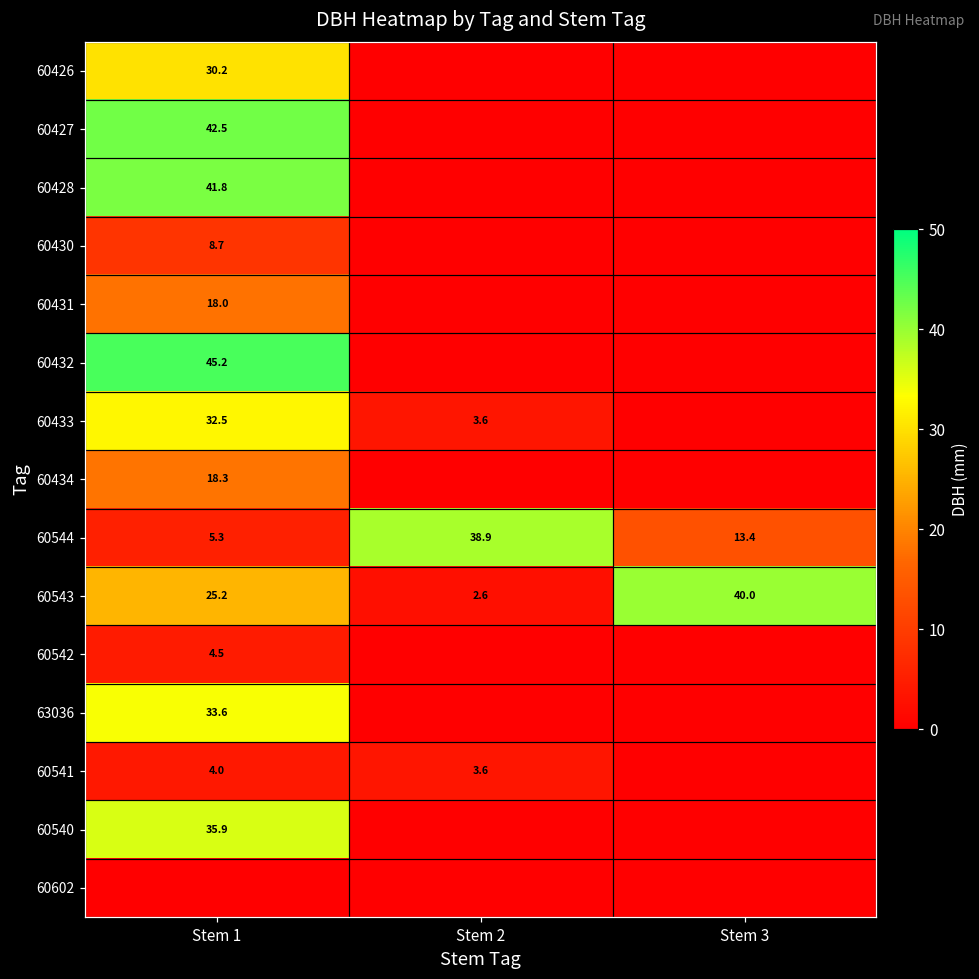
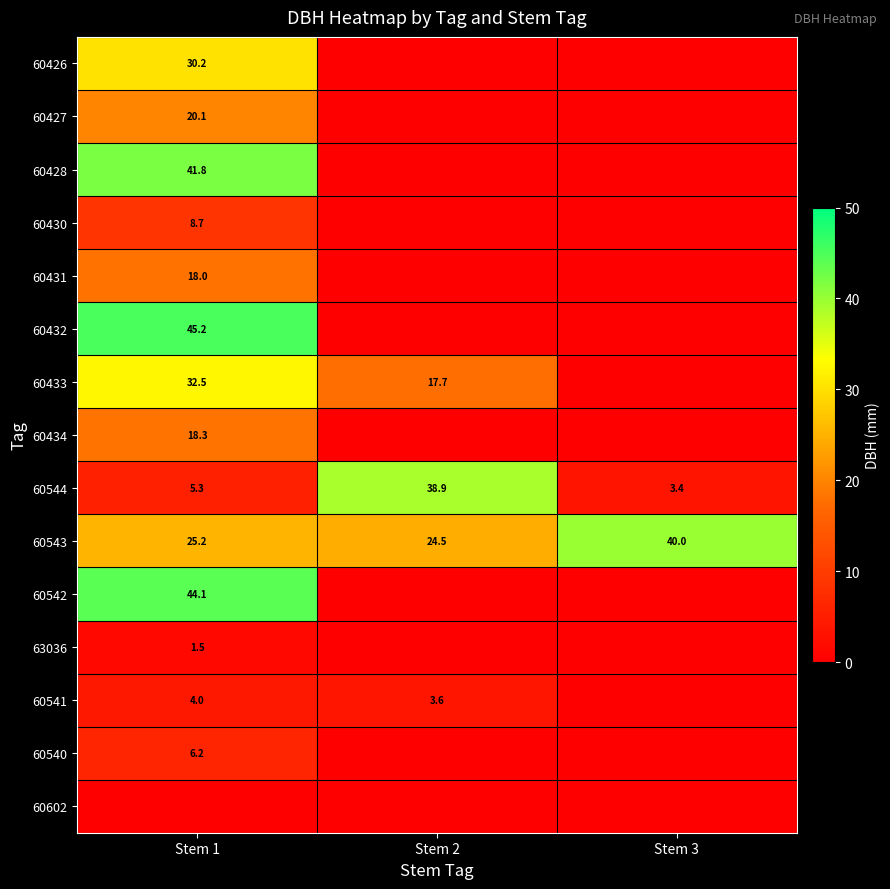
60427, Stem 1: 42.5 -> 20.1
60433, Stem 2: 3.6 -> 17.7
60544, Stem 3: 13.4 -> 3.4
60543, Stem 2: 2.6 -> 24.5
60542, Stem 1: 4.5 -> 44.1
63036, Stem 1: 33.6 -> 1.5
60540, Stem 1: 35.9 -> 6.2
